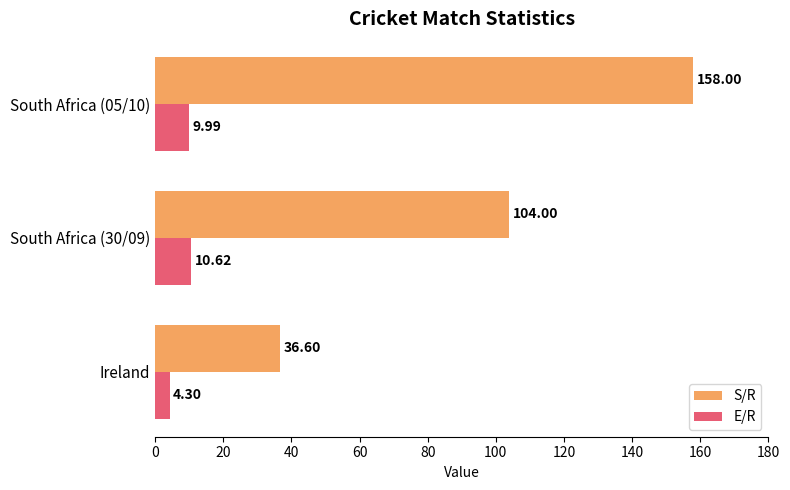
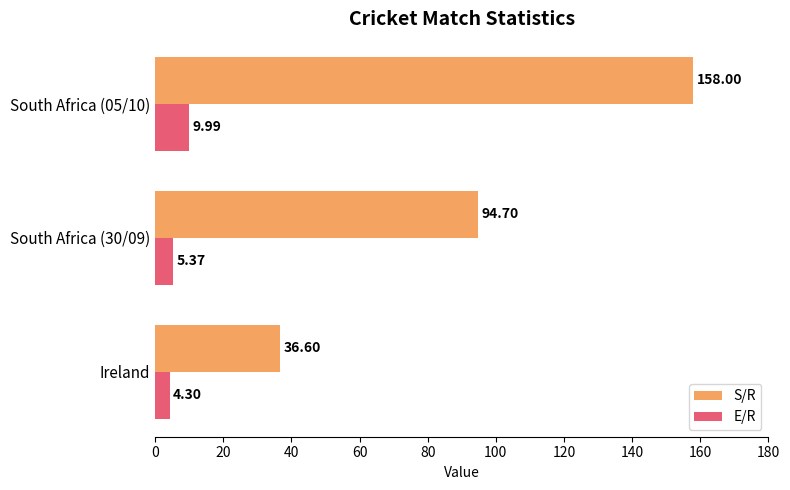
S/R, South Africa (30/09): 104.00 -> 94.70
E/R, South Africa (30/09): 10.62 -> 5.37
